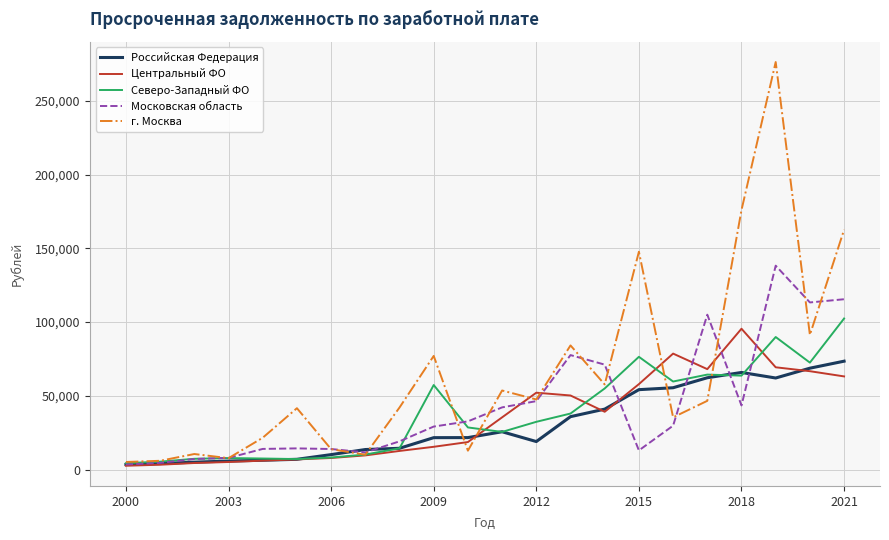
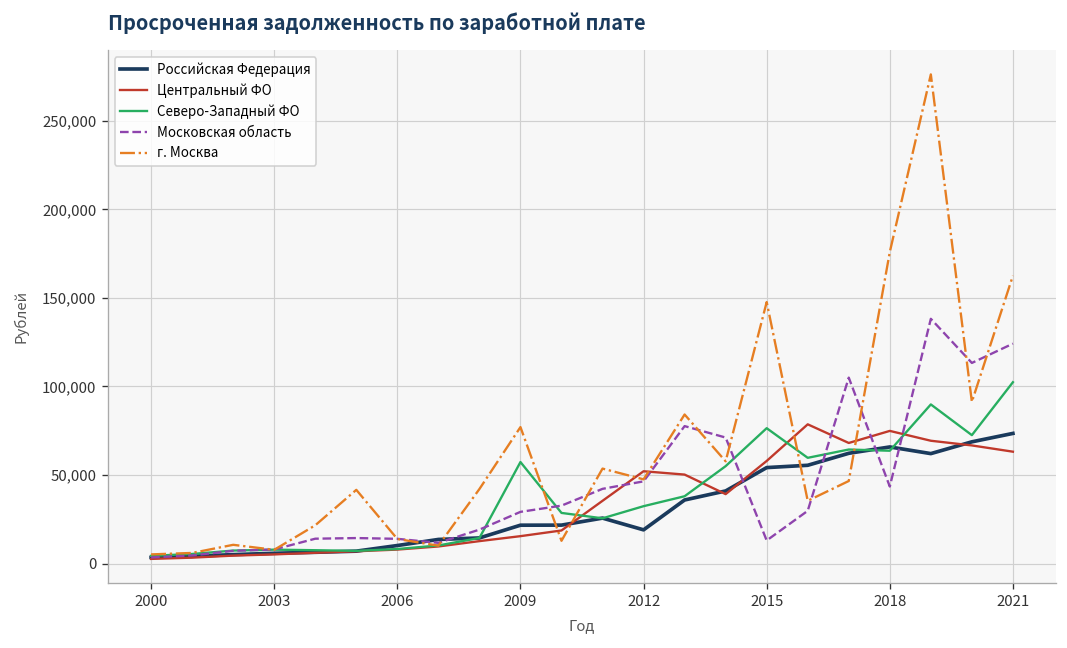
Центральный ФО, 2018: 95,000 -> 75,000
Московская область, 2021: 115,000 -> 124,000
